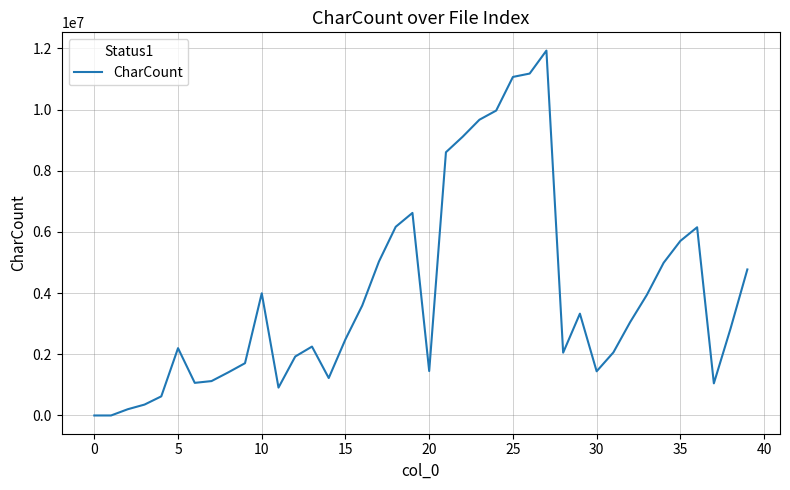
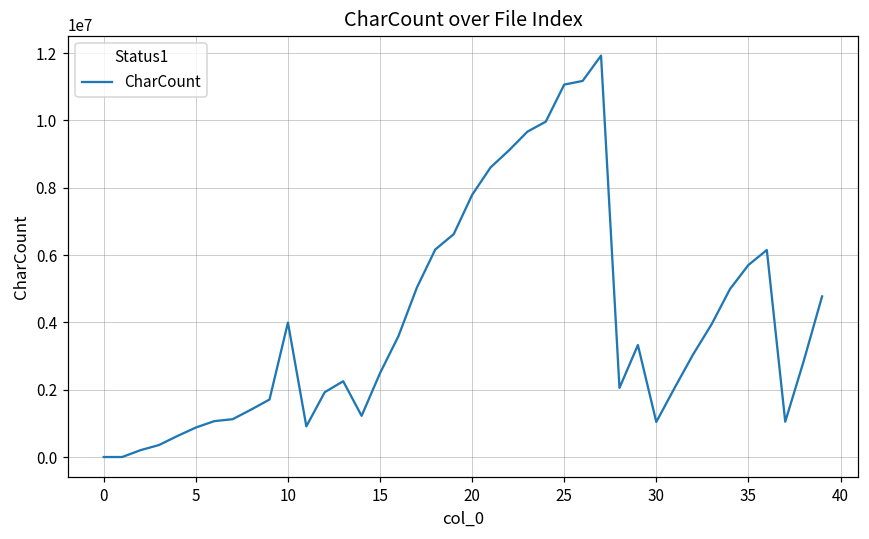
5: 2200000 -> 900000
20: 1500000 -> 7800000
30: 1400000 -> 1000000
